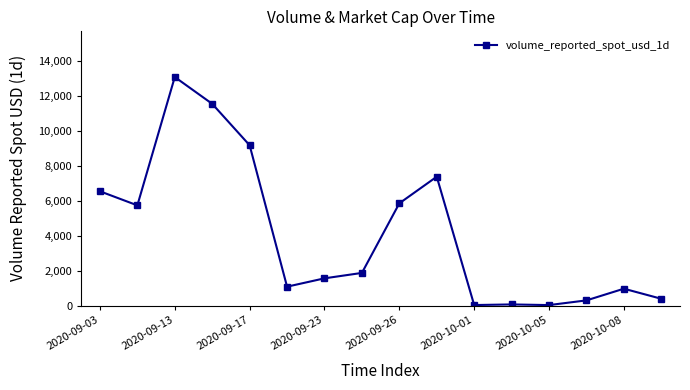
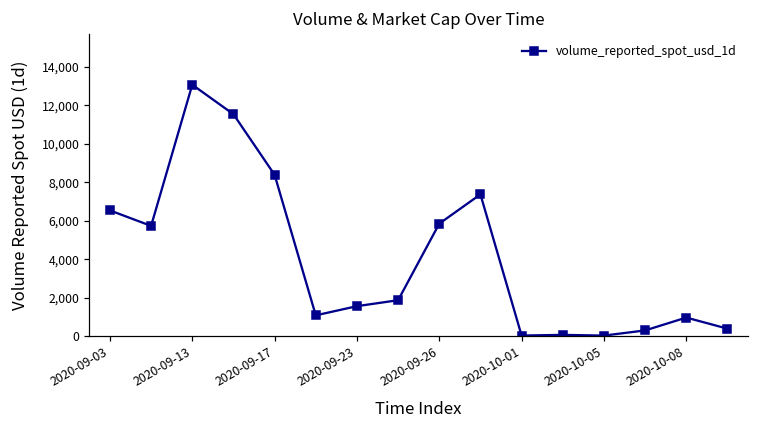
2020-09-17: 9,200 -> 8,400
